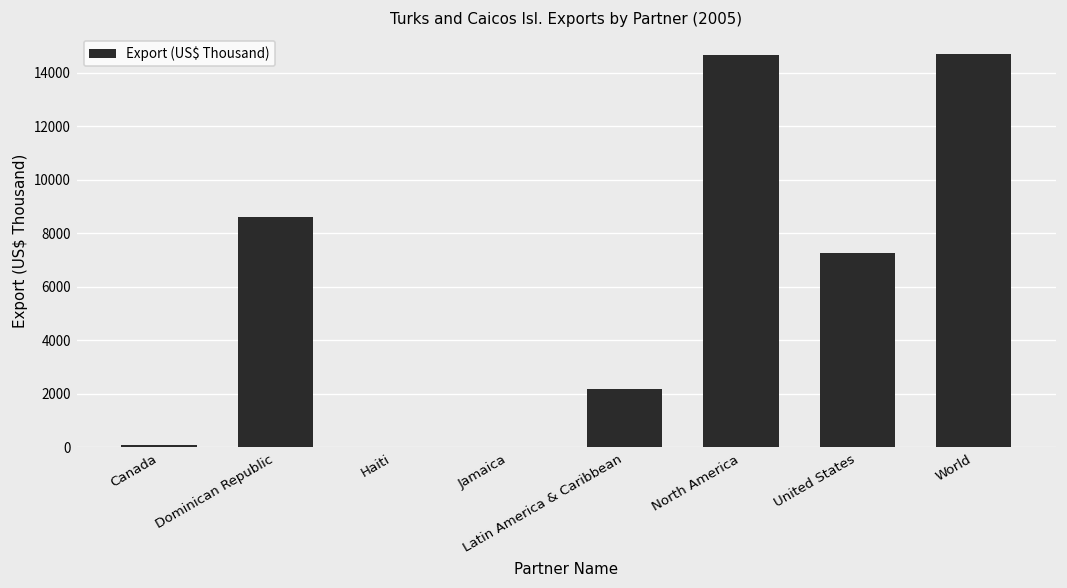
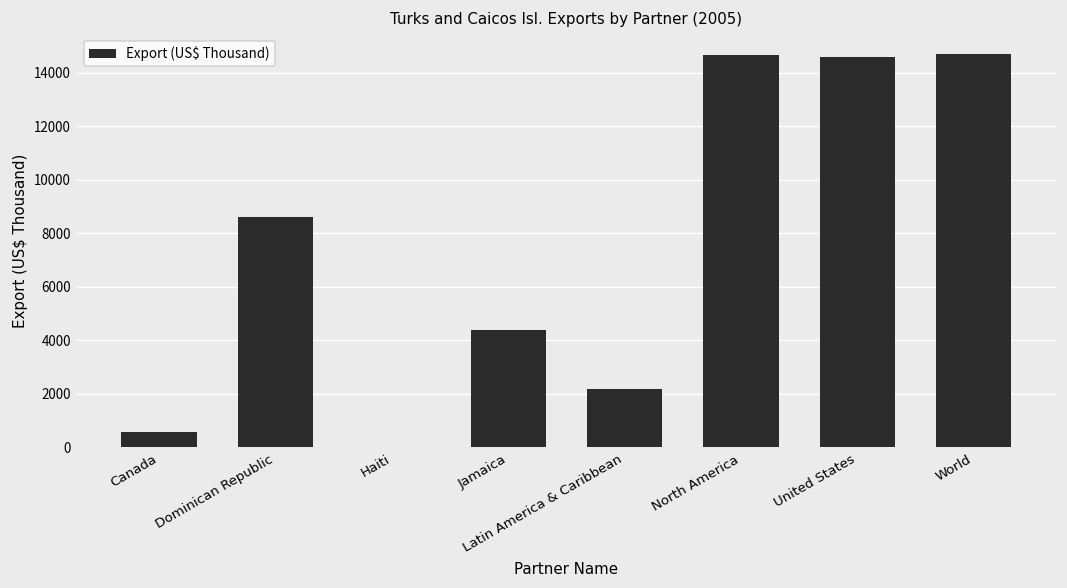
Canada: 100 -> 600
Jamaica: 0 -> 4400
United States: 7300 -> 14600
